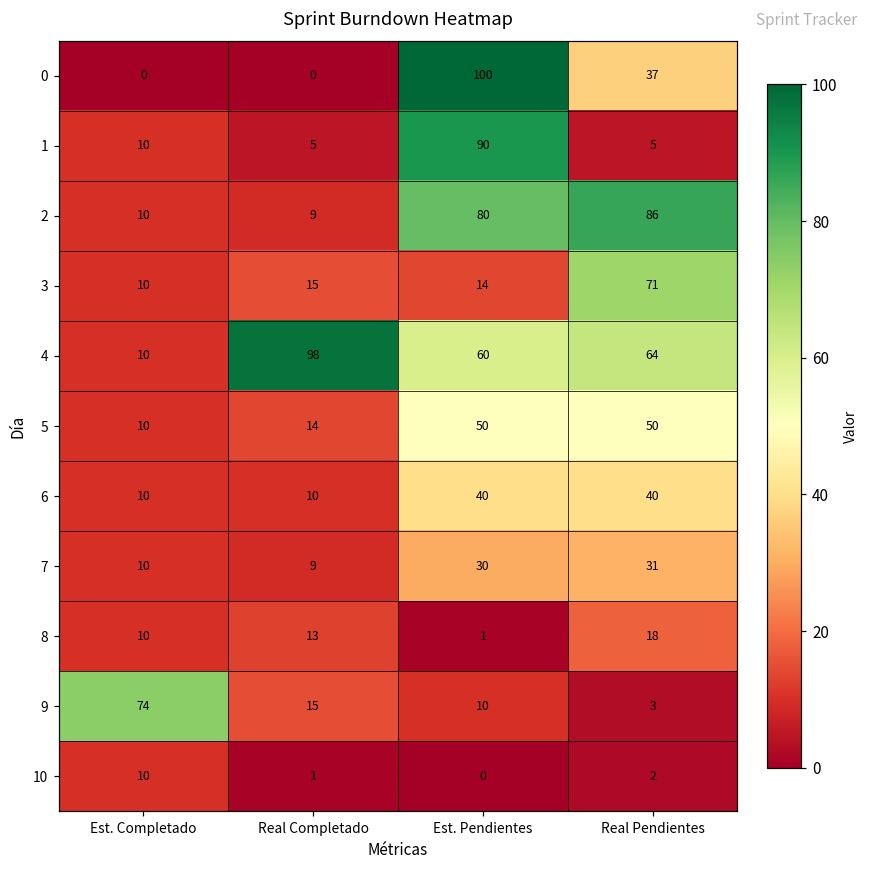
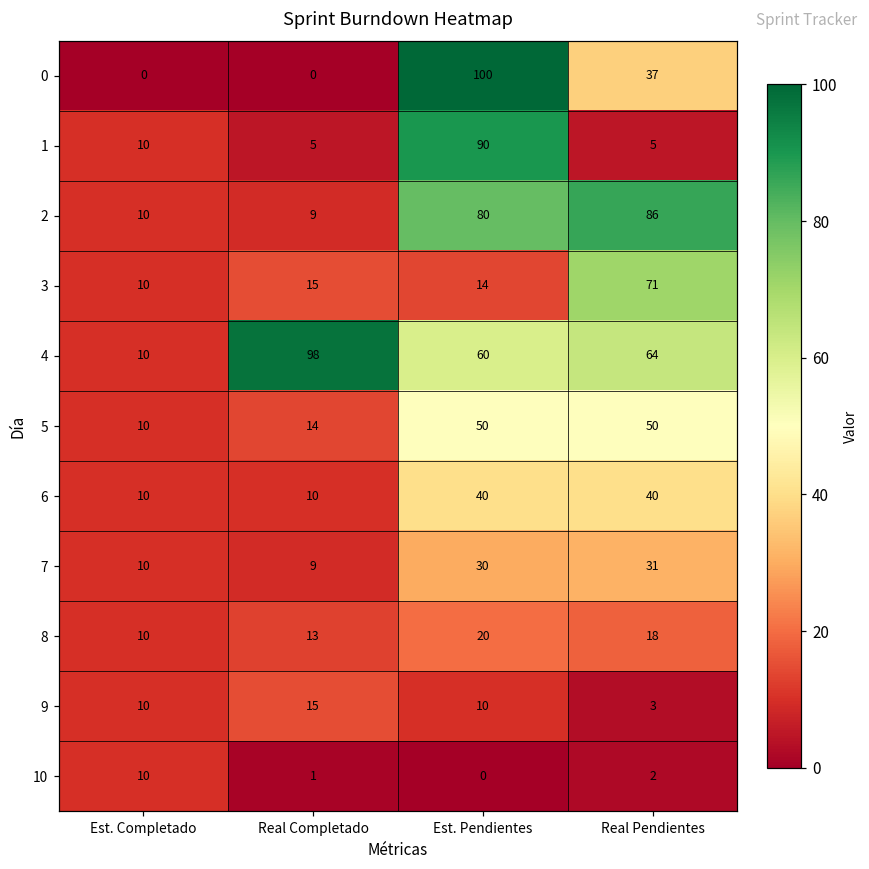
8, Est. Pendientes: 1 -> 20
9, Est. Completado: 74 -> 10
